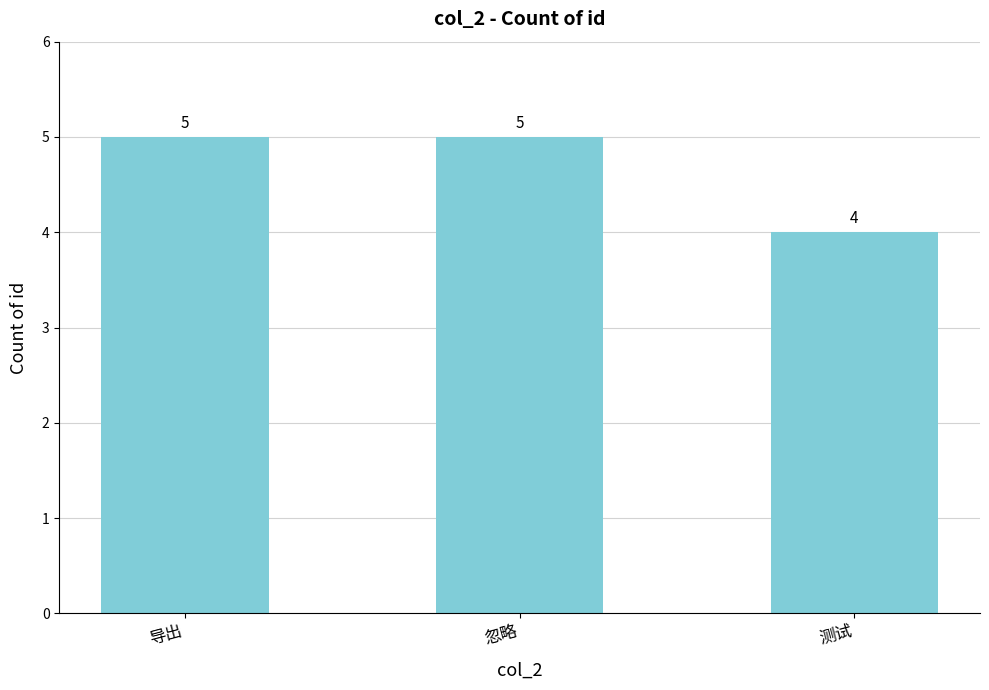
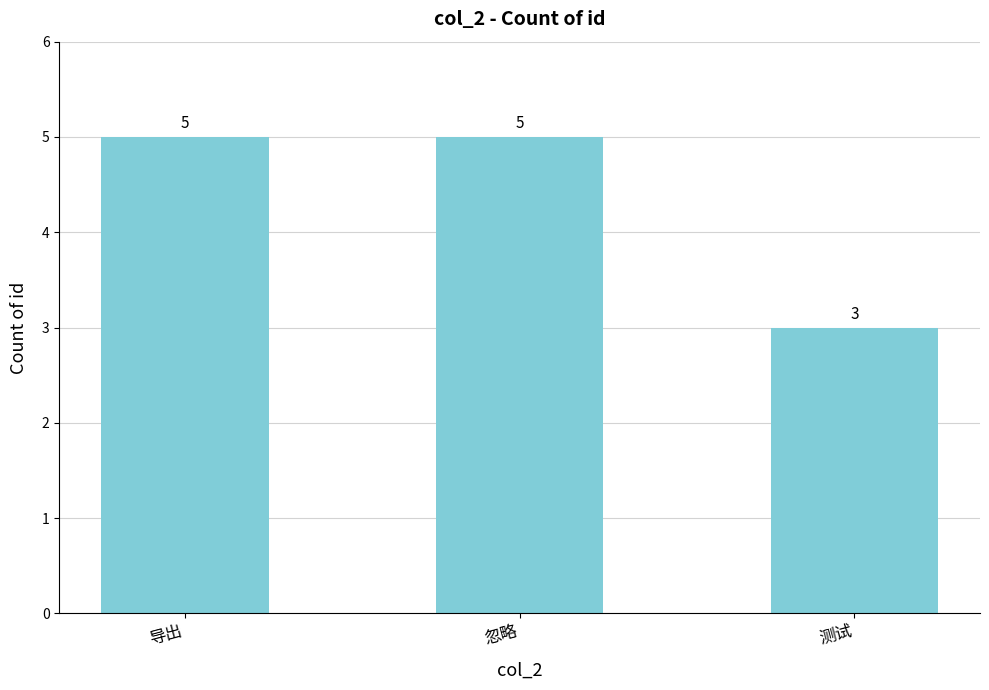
测试: 4 -> 3
